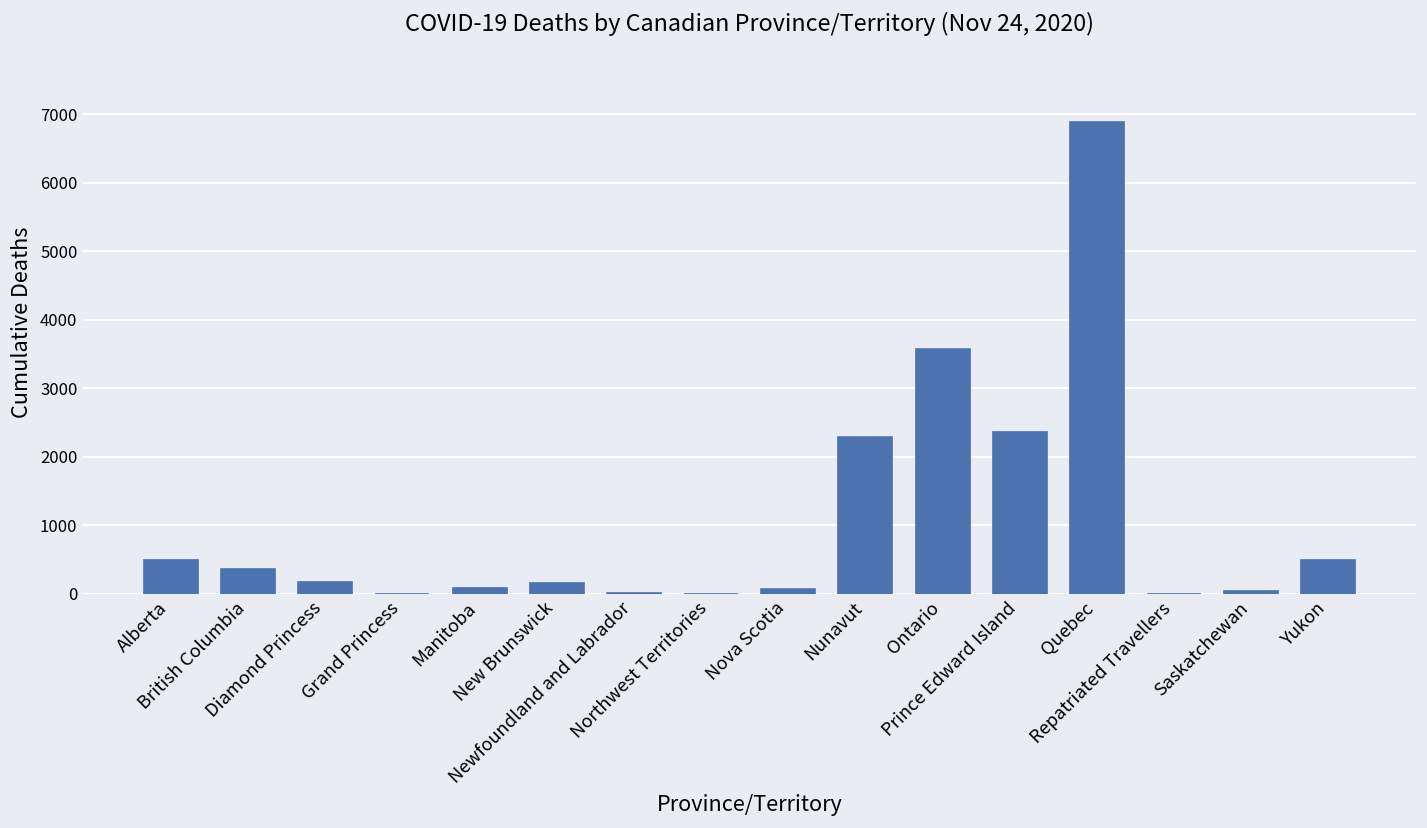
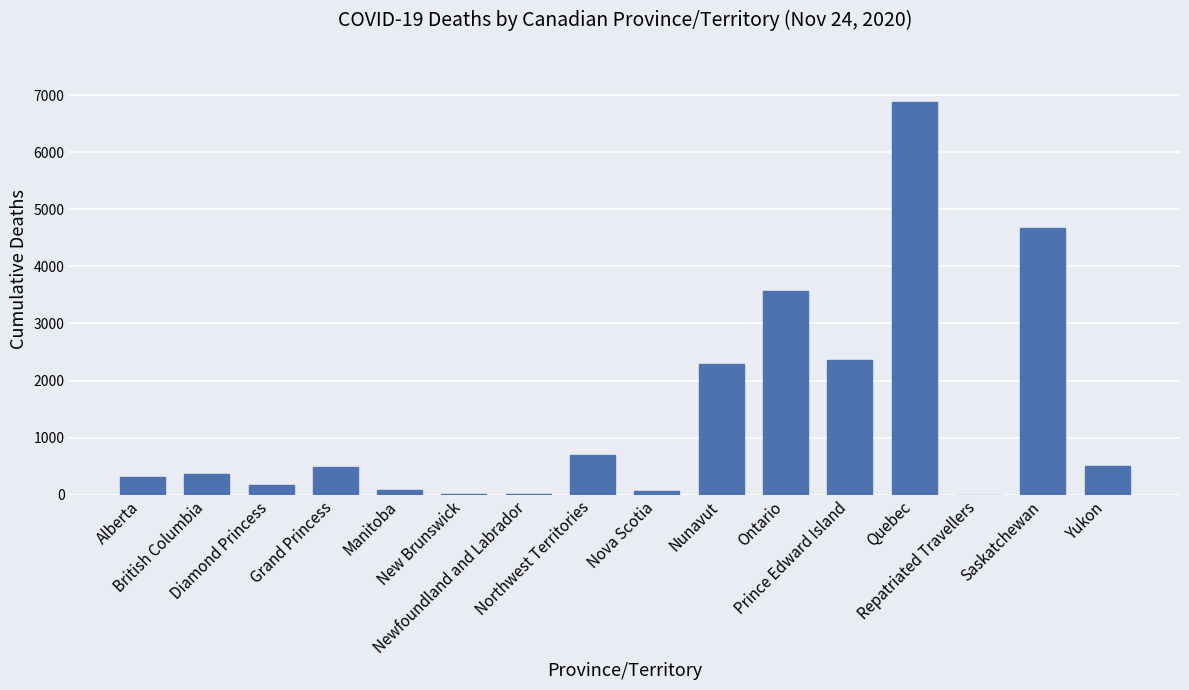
Alberta: 500 -> 300
Grand Princess: 0 -> 500
New Brunswick: 200 -> 0
Northwest Territories: 0 -> 700
Saskatchewan: 0 -> 4700
